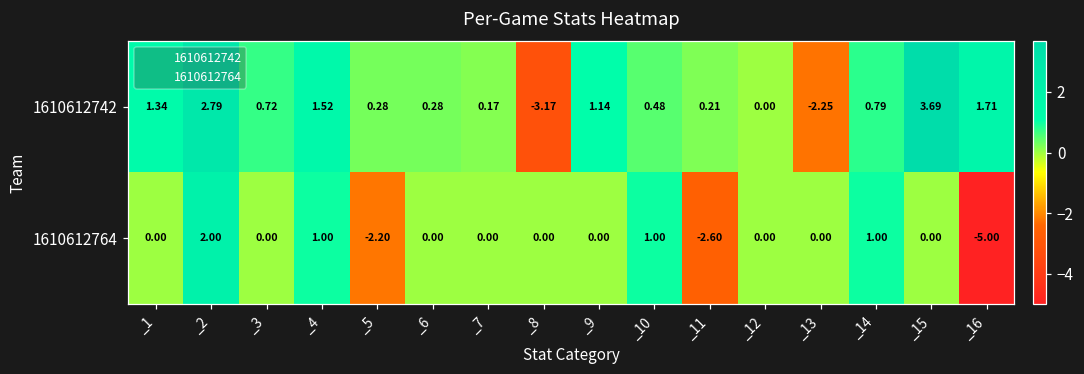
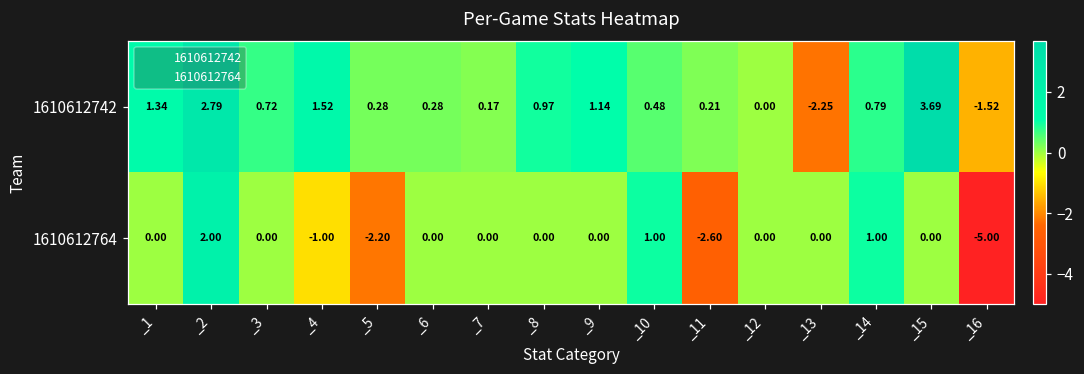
1610612742, _8: -3.17 -> 0.97
1610612742, _16: 1.71 -> -1.52
1610612764, _4: 1.00 -> -1.00
